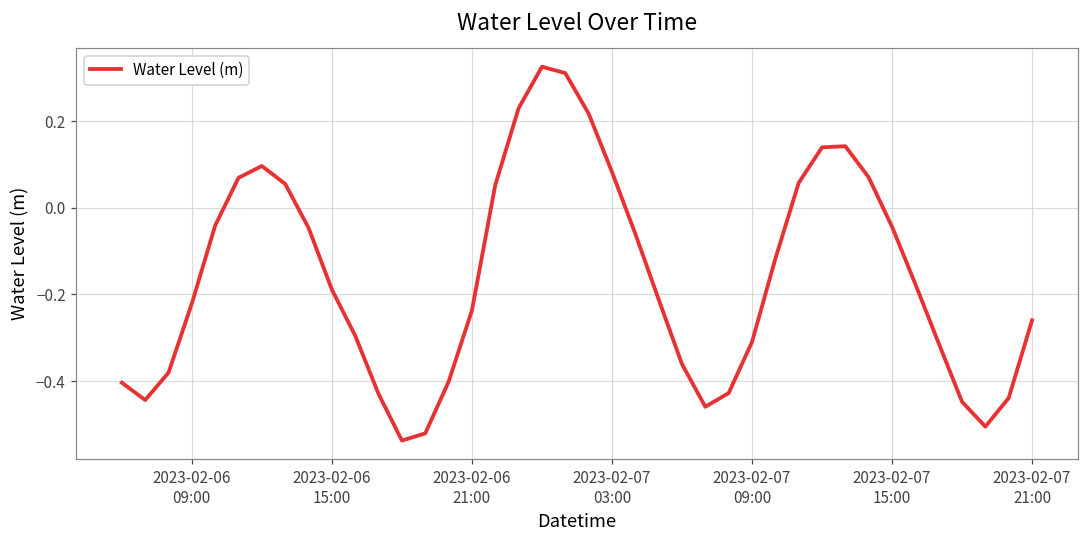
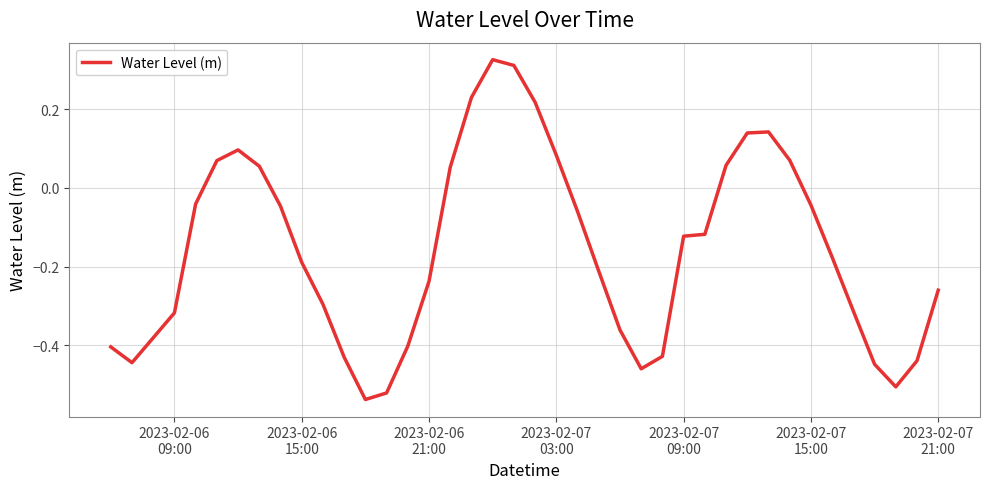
2023-02-06 09:00: -0.22 -> -0.32
2023-02-07 09:00: -0.31 -> -0.12
